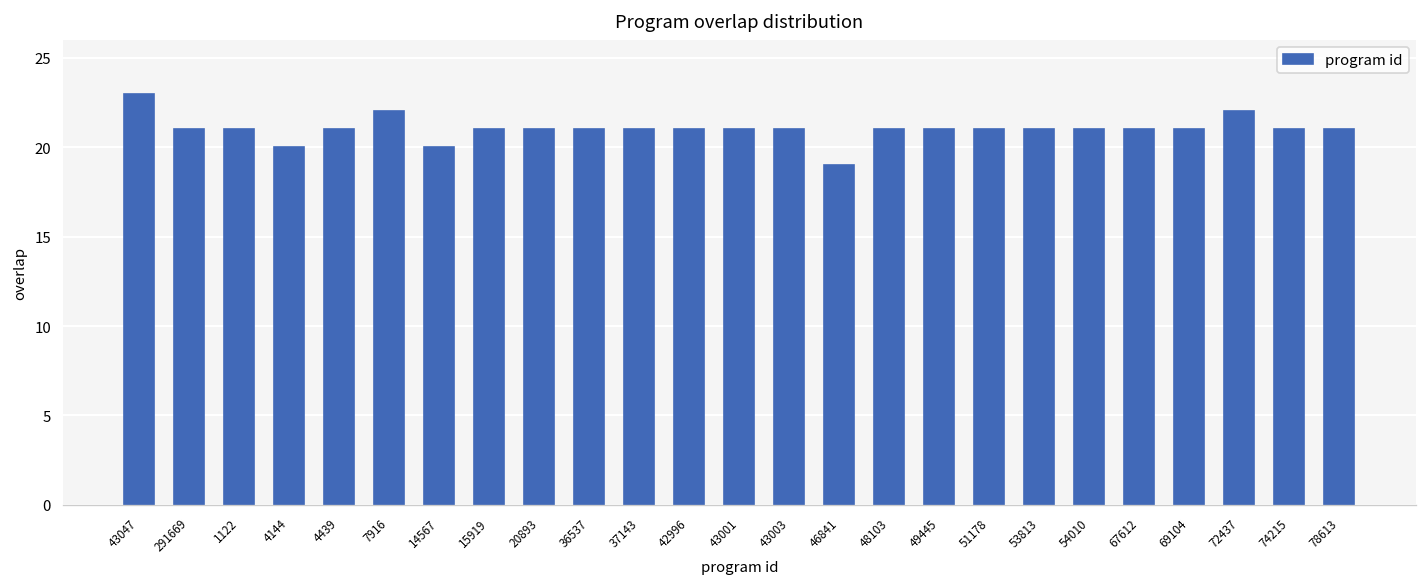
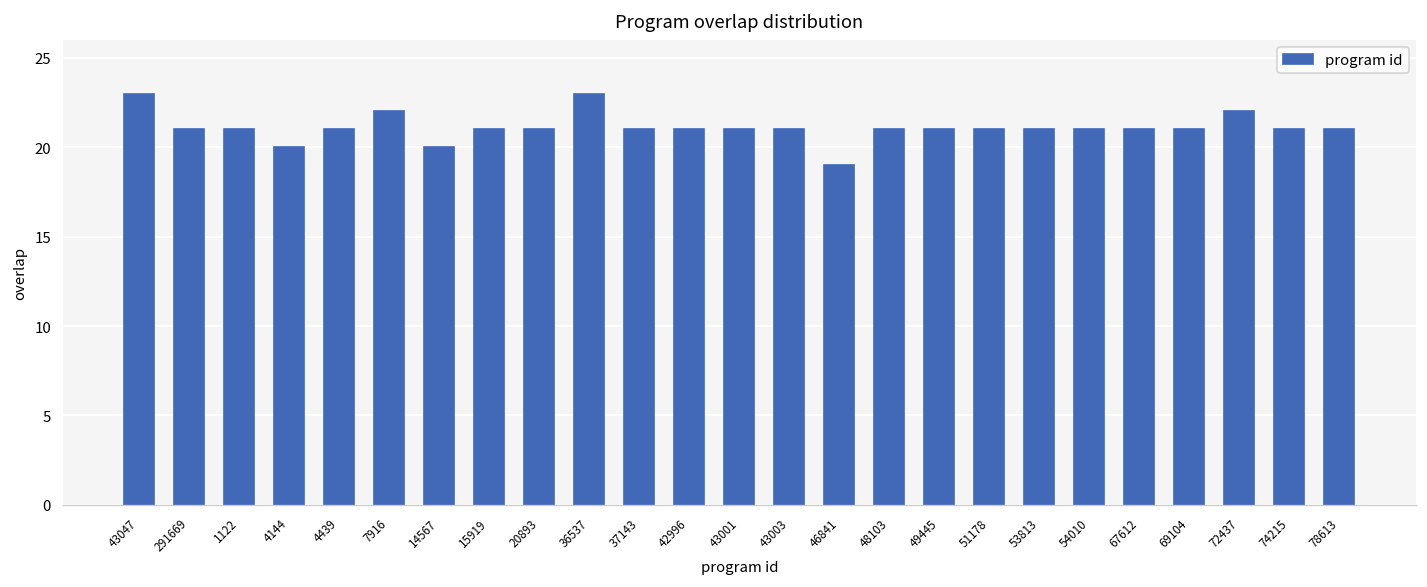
36537: 21 -> 23
